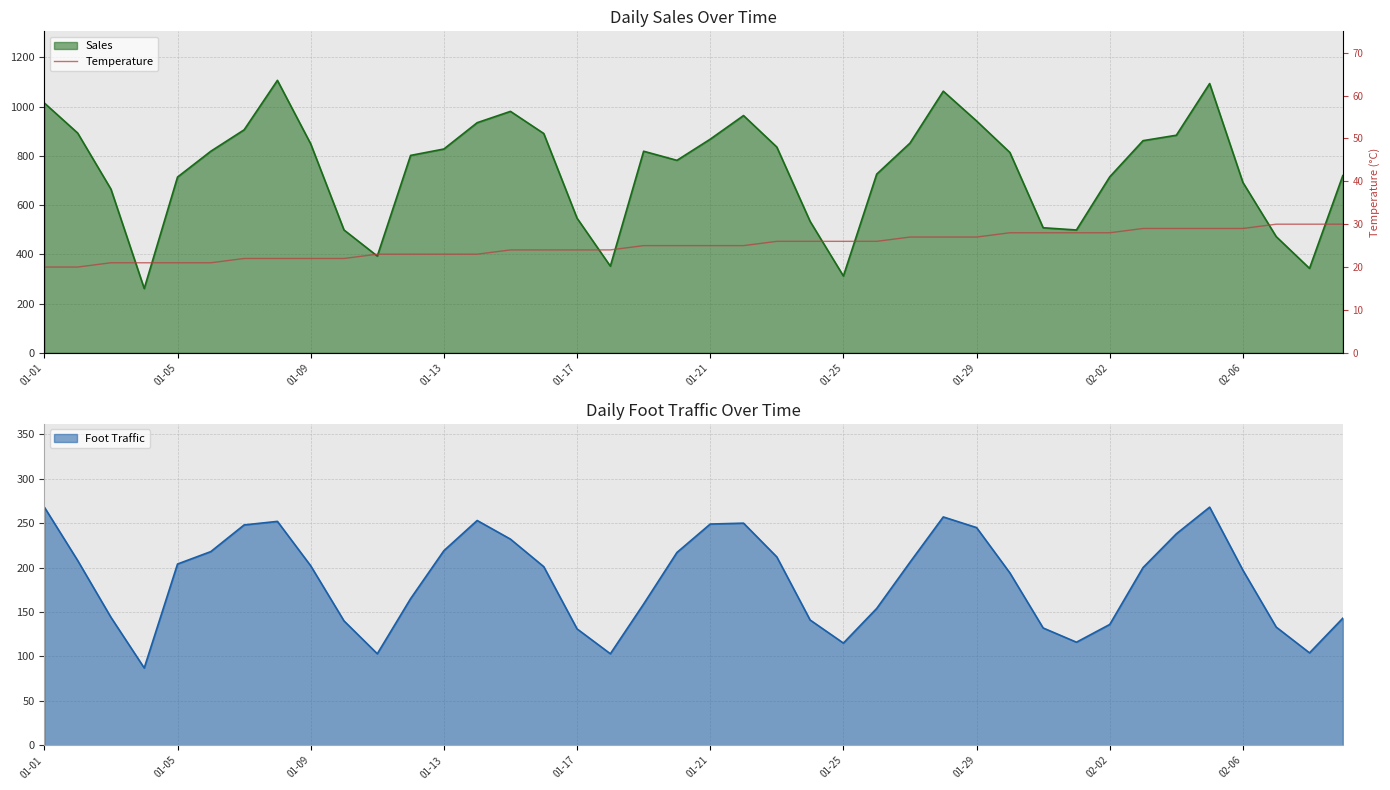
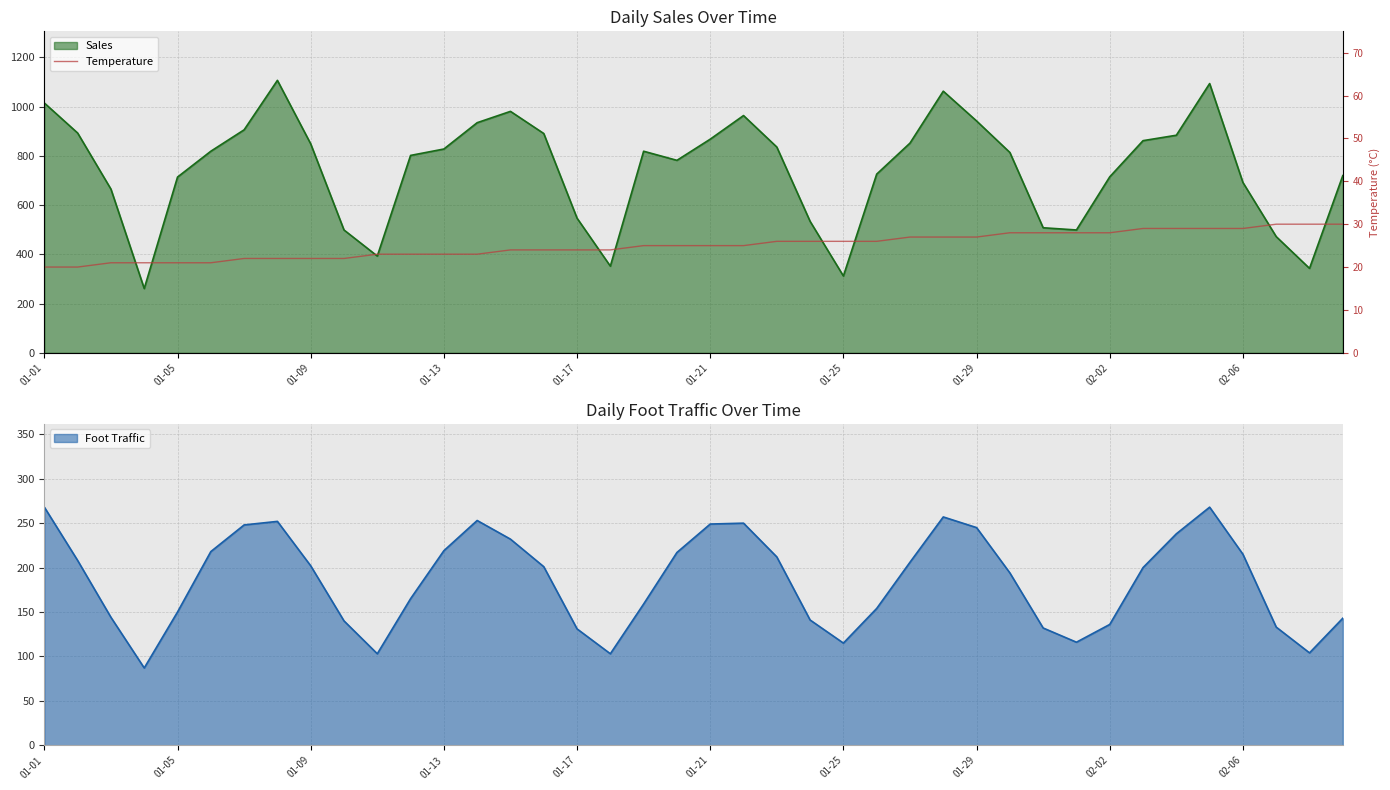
Daily Foot Traffic Over Time, 01-05: 200 -> 150
Daily Foot Traffic Over Time, 02-06: 200 -> 220
